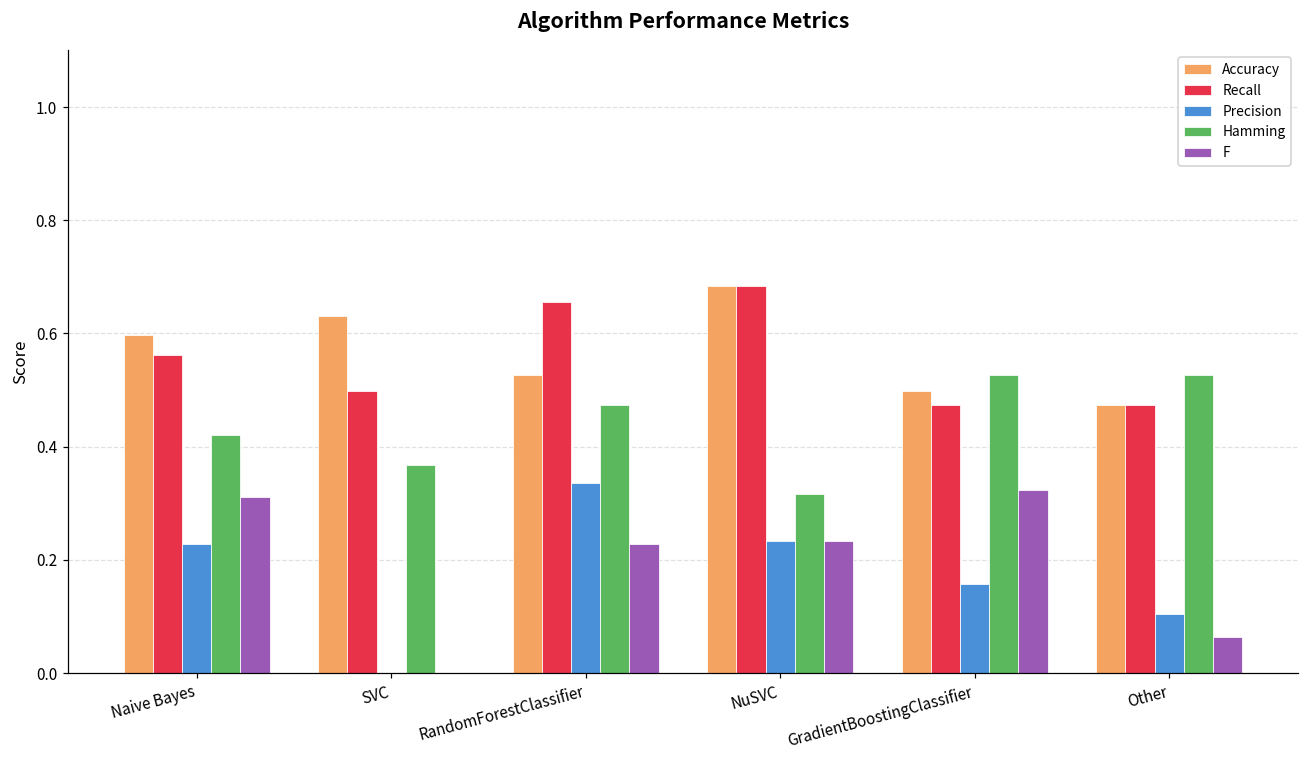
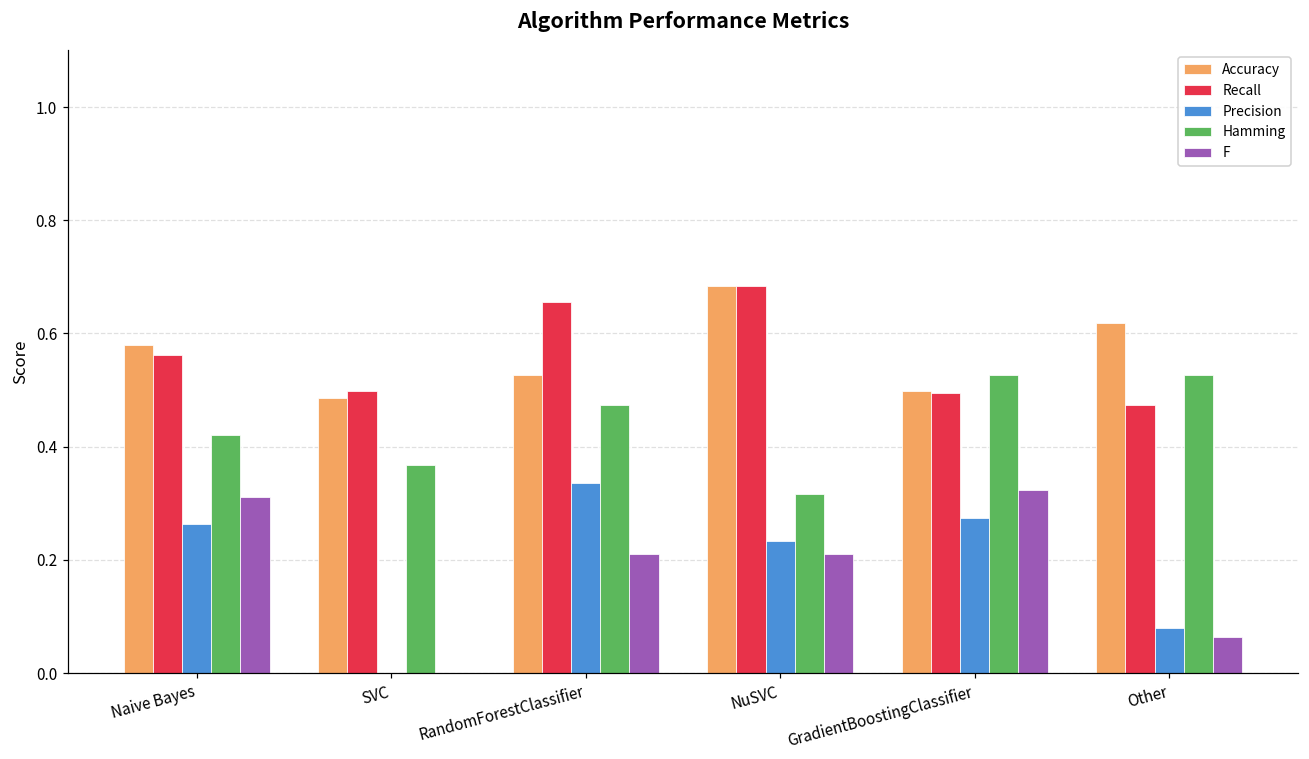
Accuracy, Naive Bayes: 0.60 -> 0.58
Precision, Naive Bayes: 0.23 -> 0.26
Accuracy, SVC: 0.63 -> 0.49
F, RandomForestClassifier: 0.23 -> 0.21
F, NuSVC: 0.23 -> 0.21
Recall, GradientBoostingClassifier: 0.47 -> 0.49
Precision, GradientBoostingClassifier: 0.16 -> 0.27
Accuracy, Other: 0.47 -> 0.62
Precision, Other: 0.11 -> 0.08
